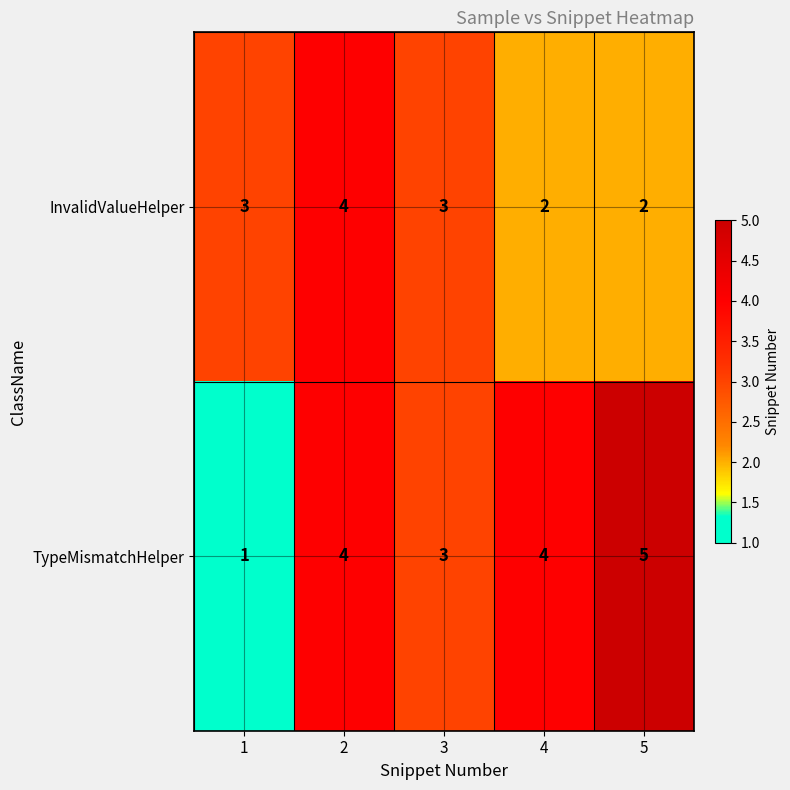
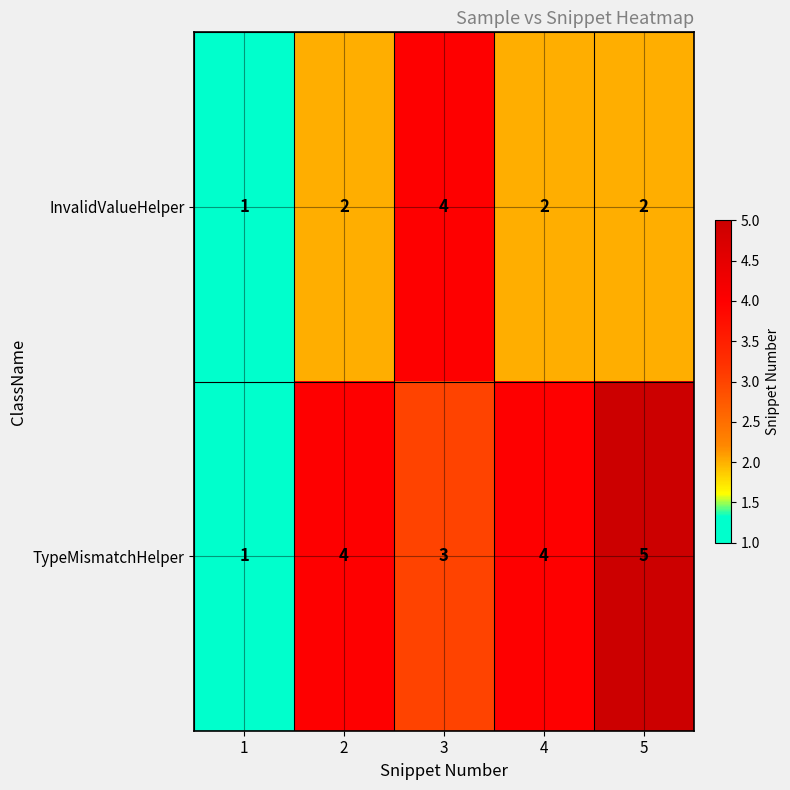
InvalidValueHelper, 1: 3 -> 1
InvalidValueHelper, 2: 4 -> 2
InvalidValueHelper, 3: 3 -> 4
